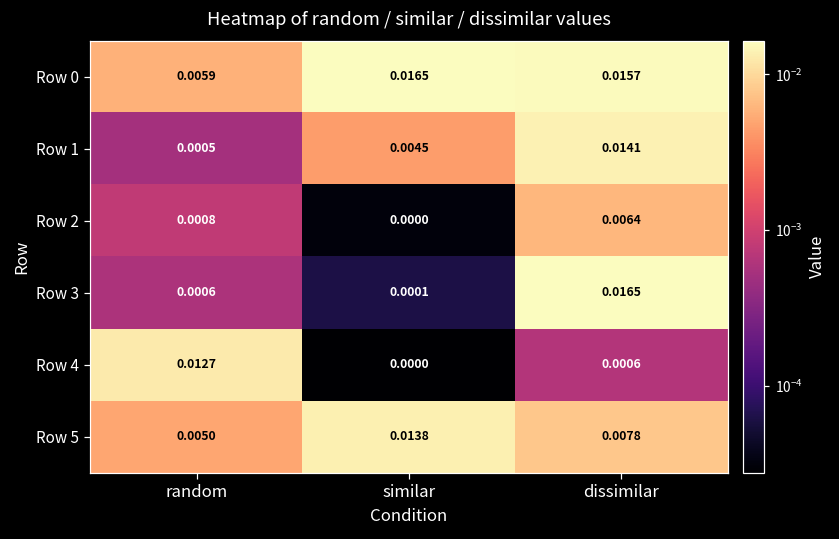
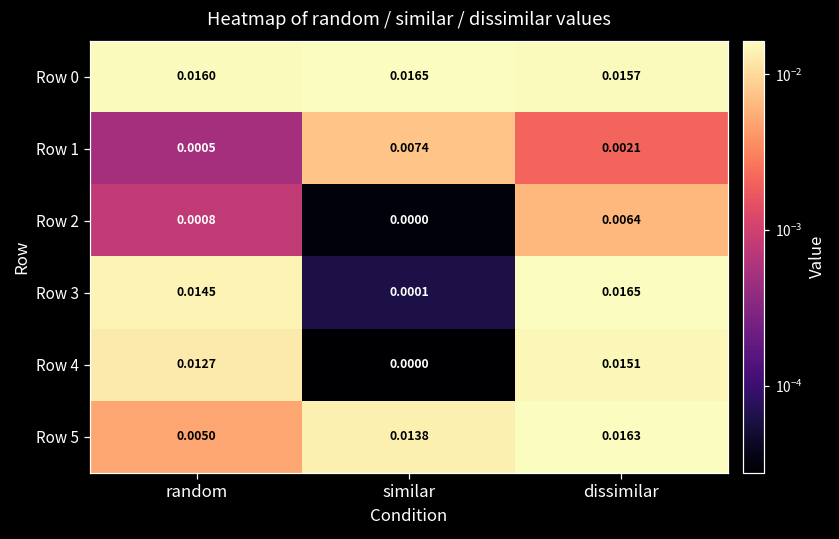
Row 0, random: 0.0059 -> 0.0160
Row 1, similar: 0.0045 -> 0.0074
Row 1, dissimilar: 0.0141 -> 0.0021
Row 3, random: 0.0006 -> 0.0145
Row 4, dissimilar: 0.0006 -> 0.0151
Row 5, dissimilar: 0.0078 -> 0.0163
